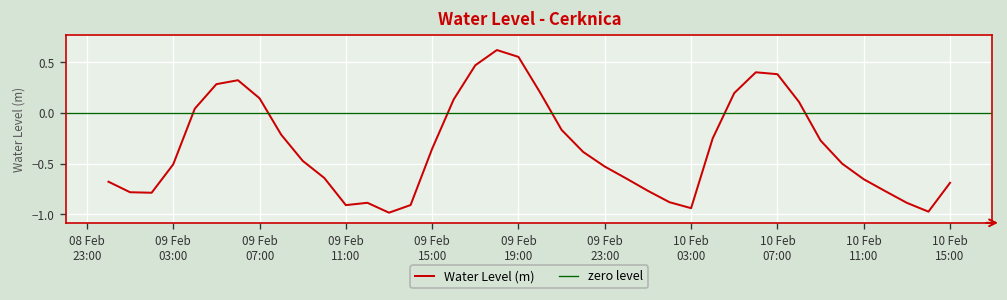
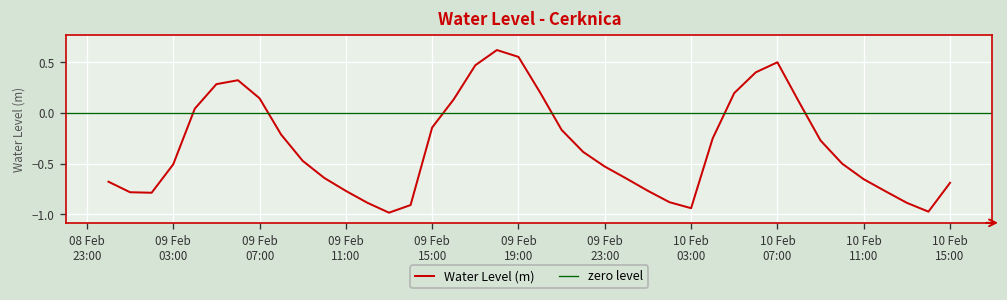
09 Feb 11:00: -0.9 -> -0.8
09 Feb 15:00: -0.4 -> -0.1
10 Feb 07:00: 0.4 -> 0.5
